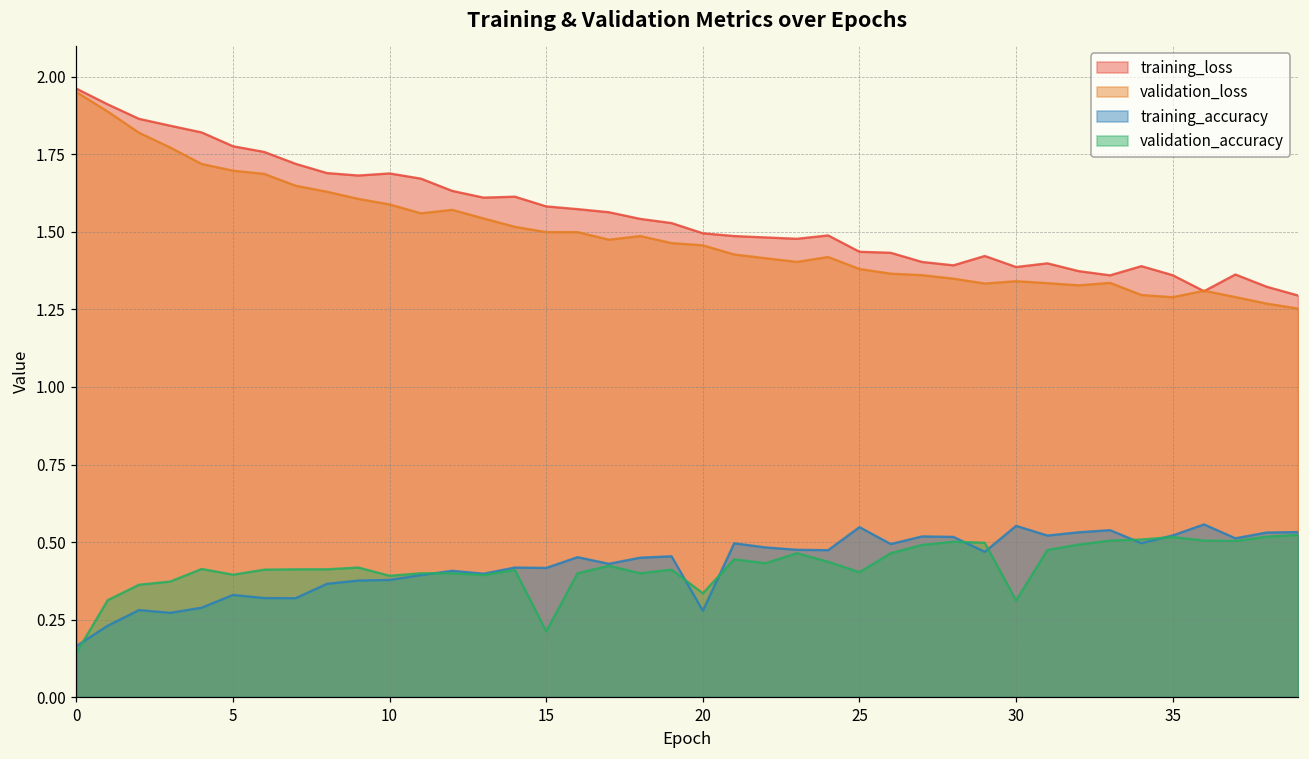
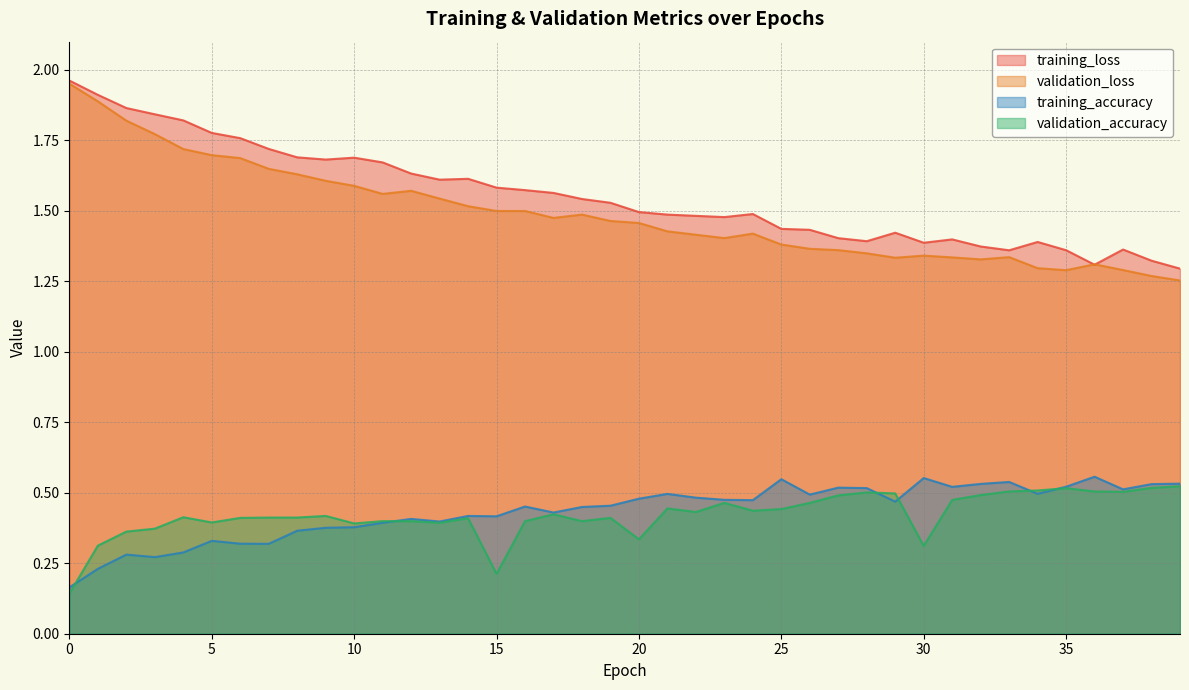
training_accuracy, 20: 0.28 -> 0.48
validation_accuracy, 25: 0.40 -> 0.44
